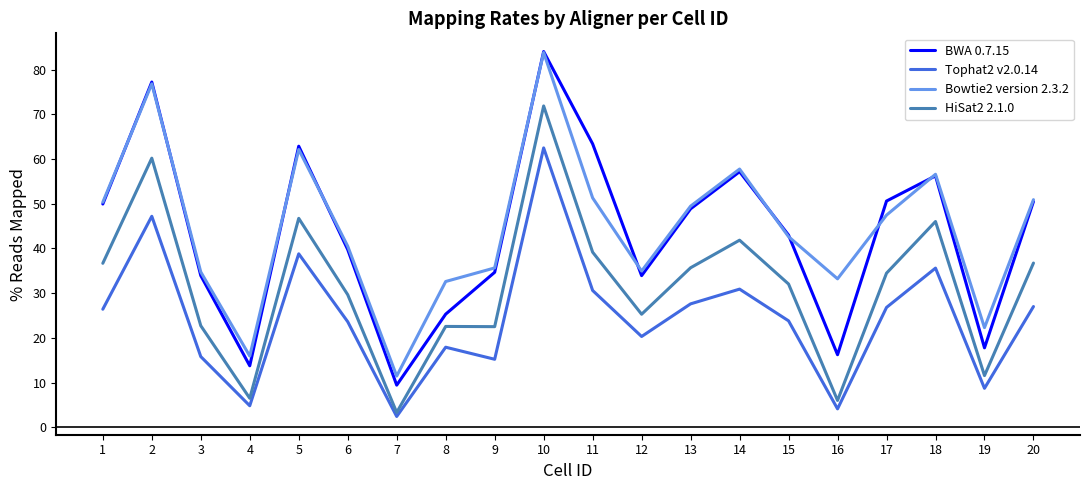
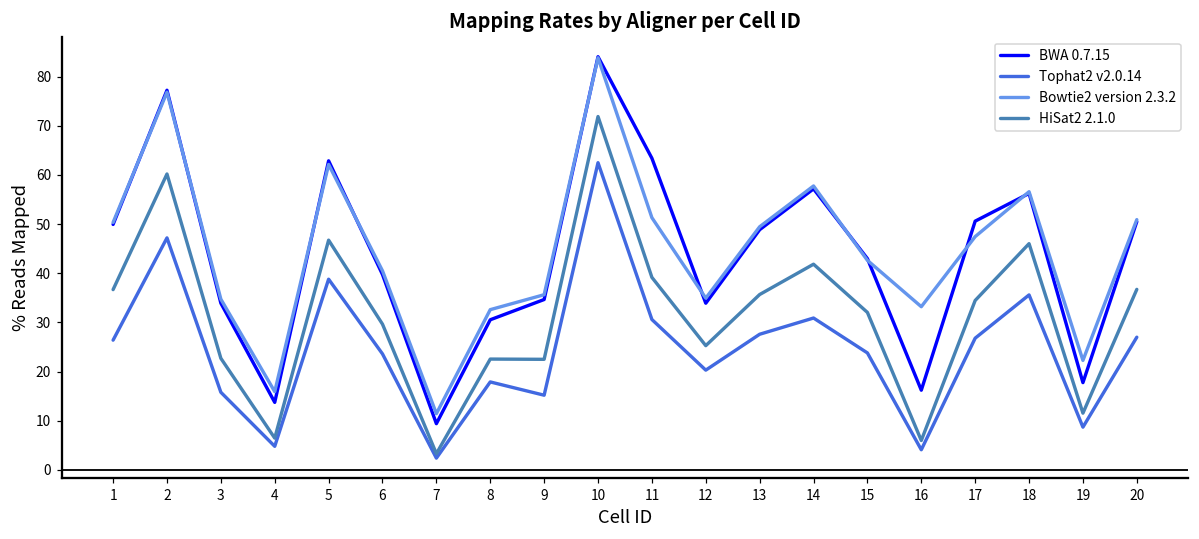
BWA 0.7.15, 8: 25 -> 31
